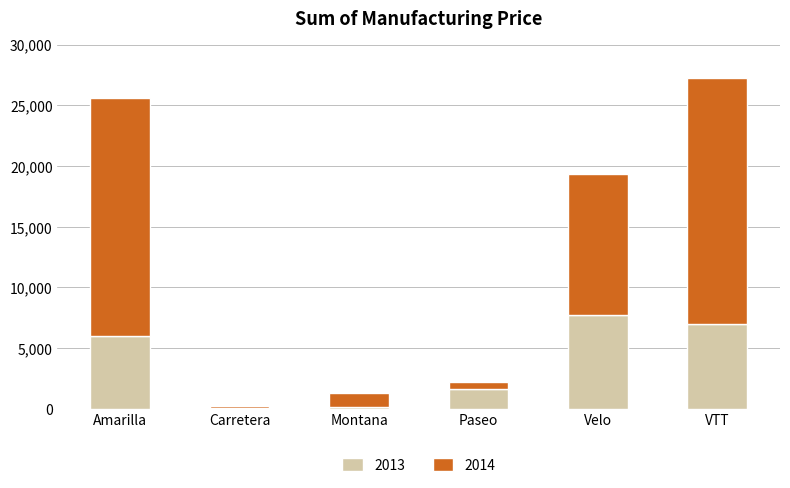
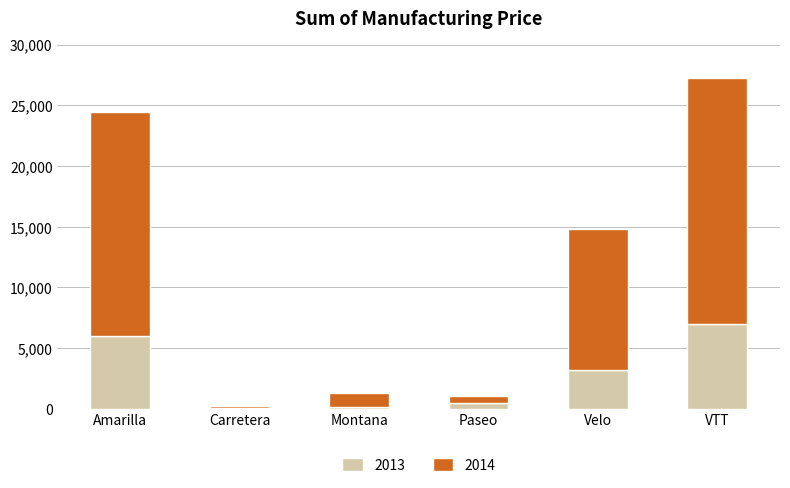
2014, Amarilla: 19,600 -> 18,500
2013, Paseo: 1,600 -> 500
2013, Velo: 7,800 -> 3,200
